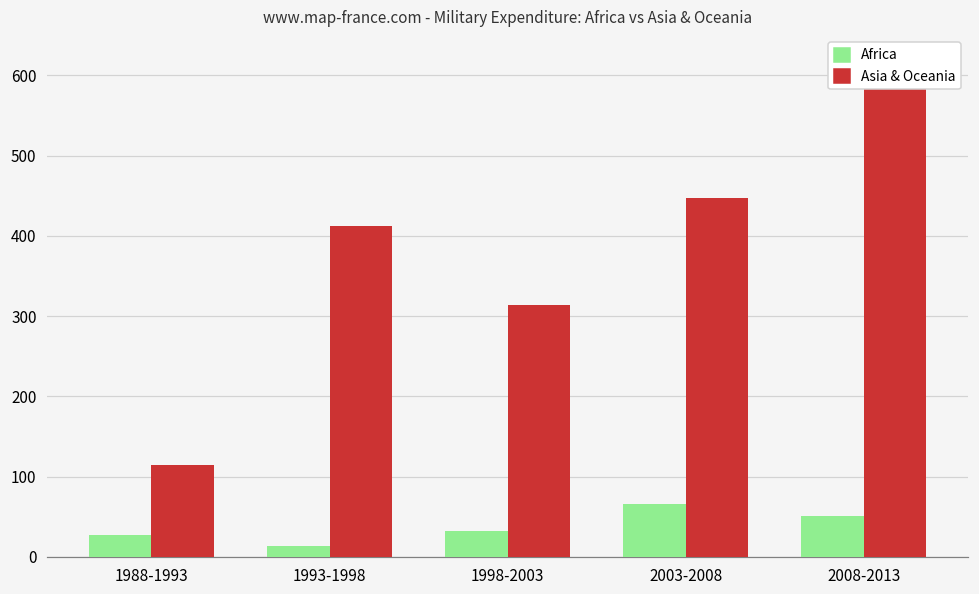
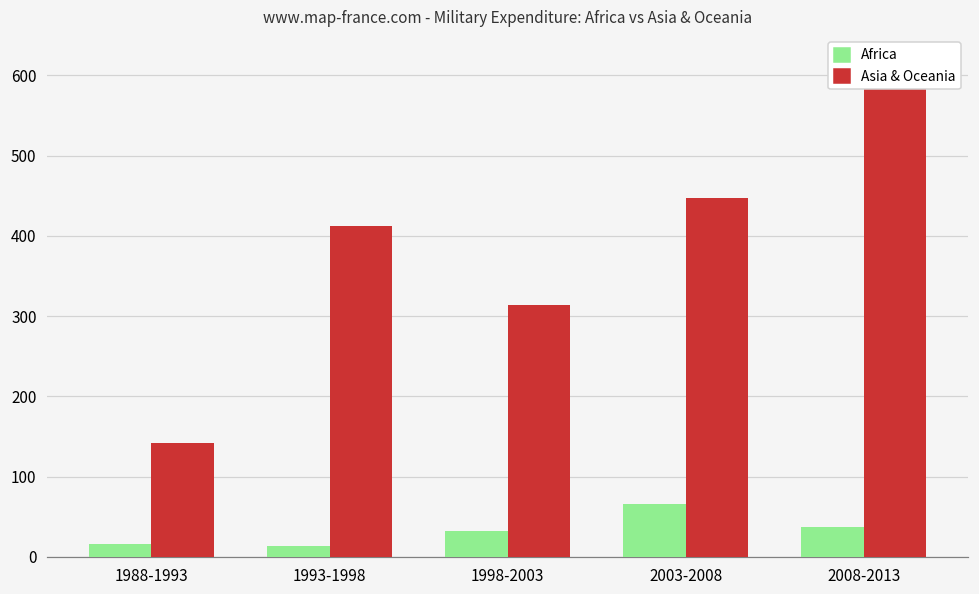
Africa, 1988-1993: 30 -> 20
Asia & Oceania, 1988-1993: 120 -> 140
Africa, 2008-2013: 50 -> 40
